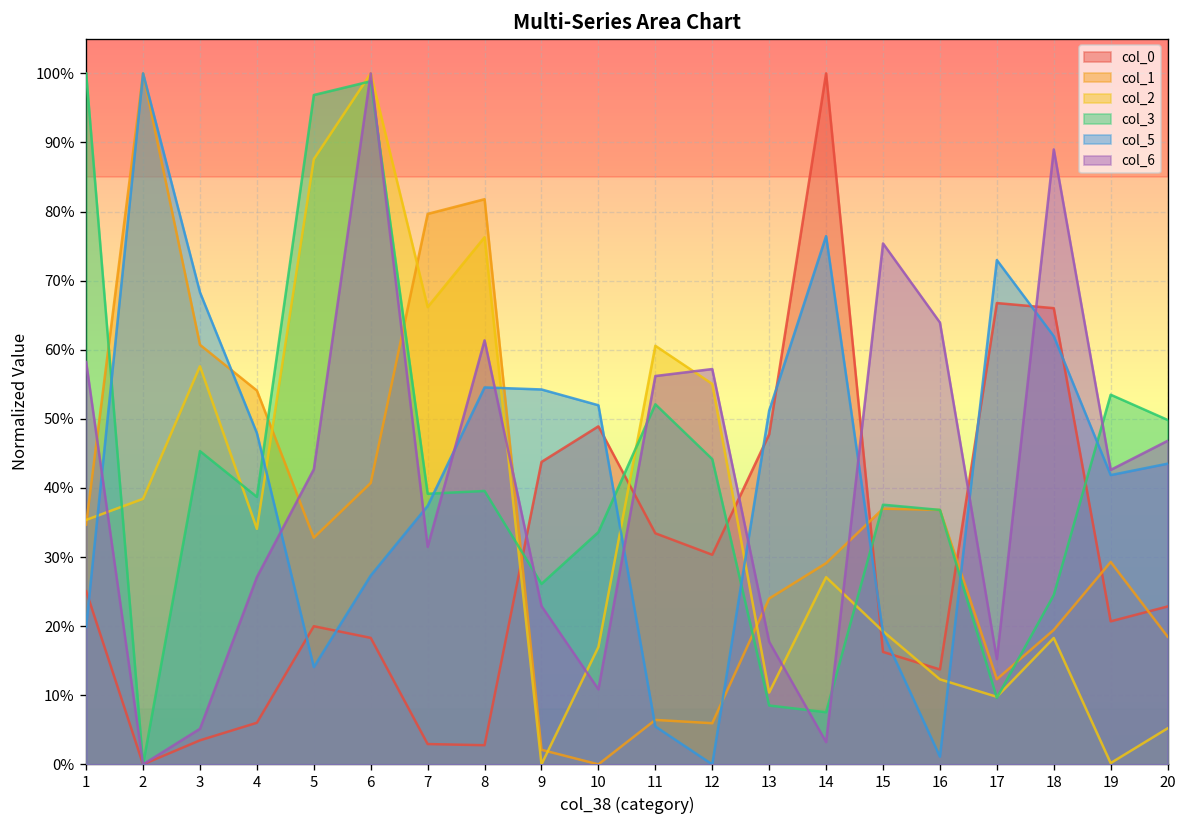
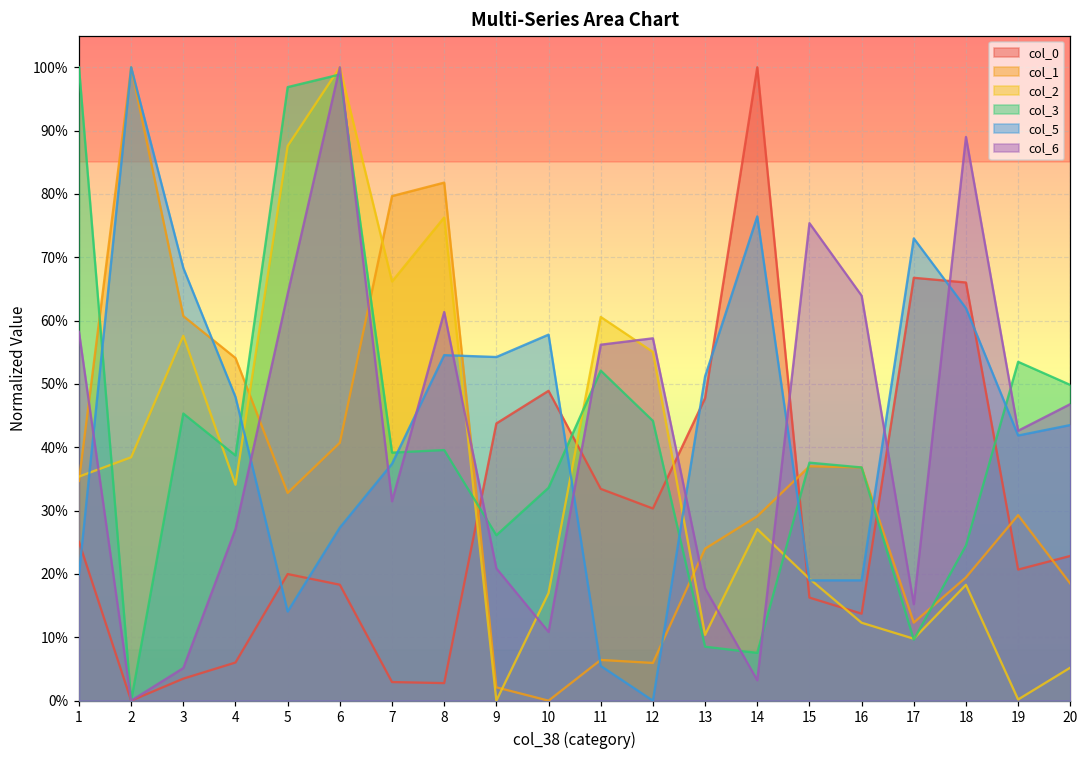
col_6, 5: 43% -> 64%
col_6, 9: 23% -> 21%
col_5, 10: 52% -> 58%
col_5, 16: 1% -> 19%
